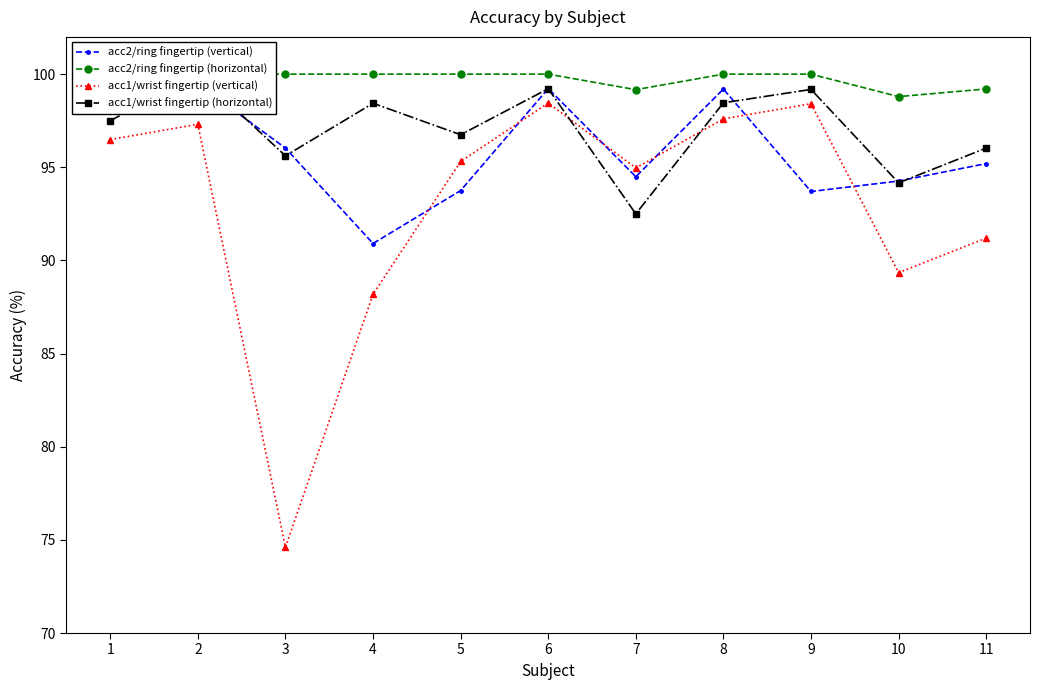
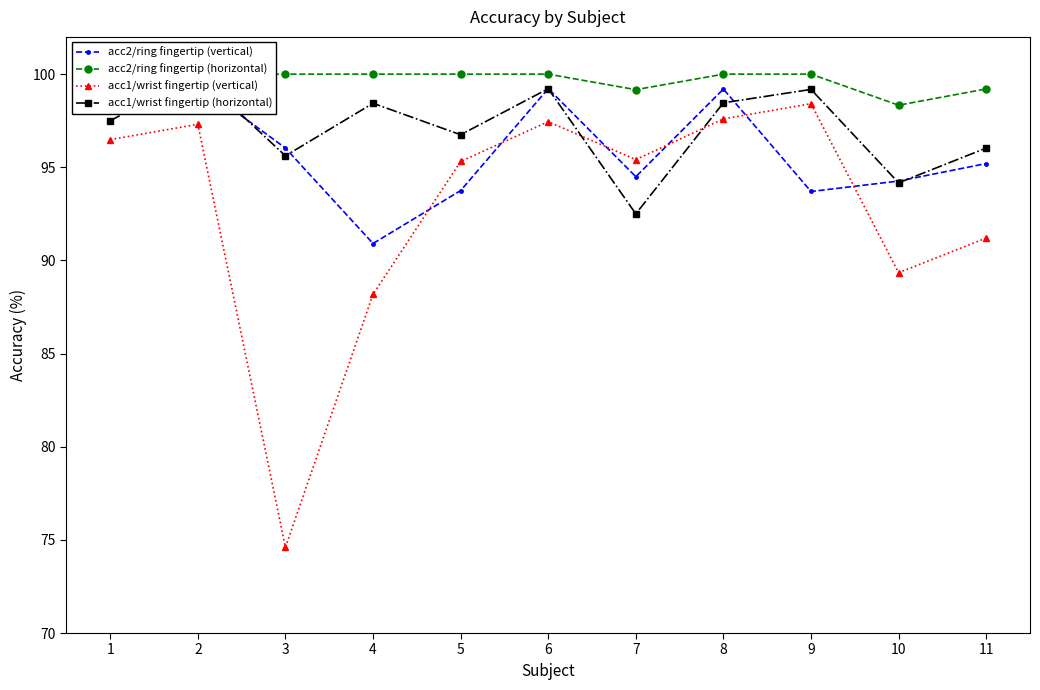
acc1/wrist fingertip (vertical), 6: 98.4 -> 97.4
acc1/wrist fingertip (vertical), 7: 95.0 -> 95.4
acc2/ring fingertip (horizontal), 10: 98.8 -> 98.3
